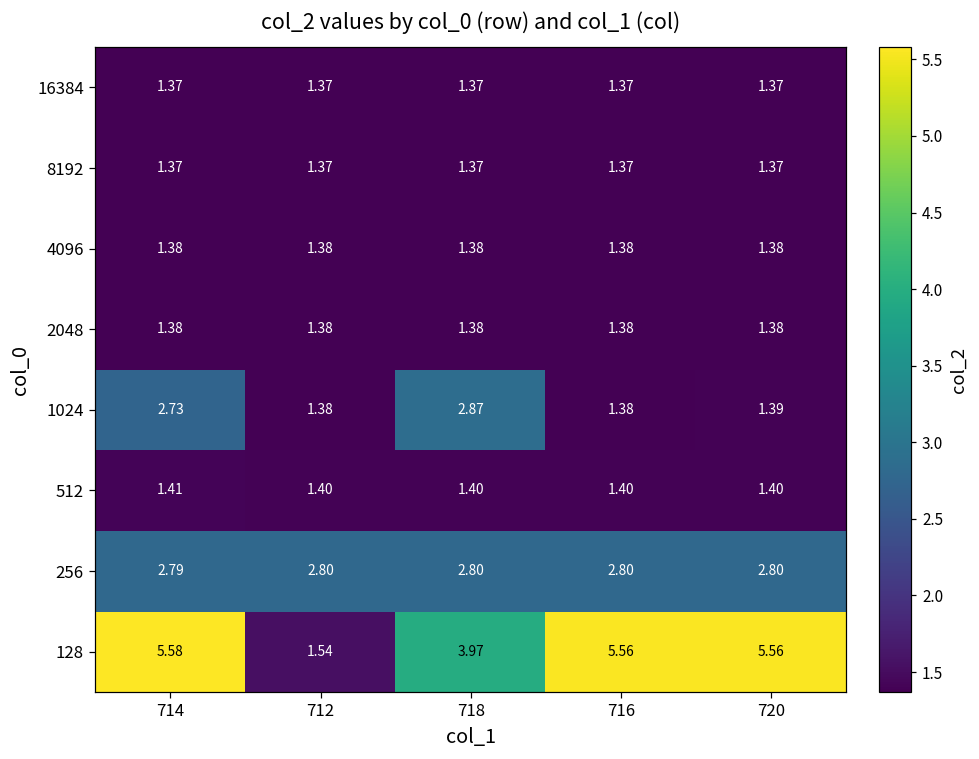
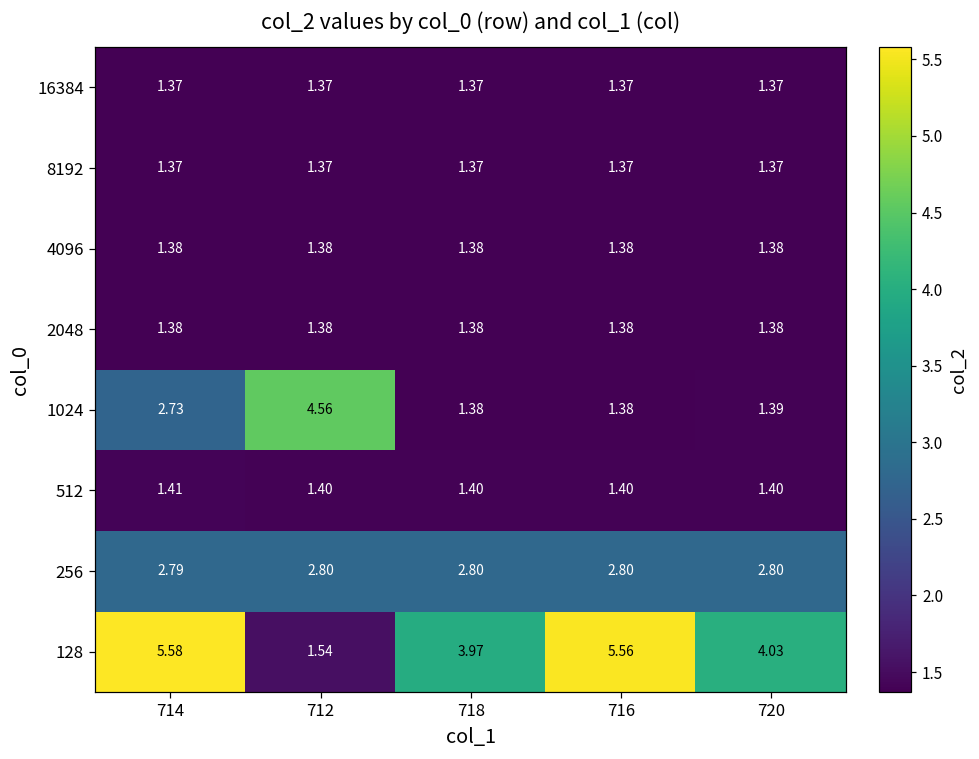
1024, 712: 1.38 -> 4.56
1024, 718: 2.87 -> 1.38
128, 720: 5.56 -> 4.03
